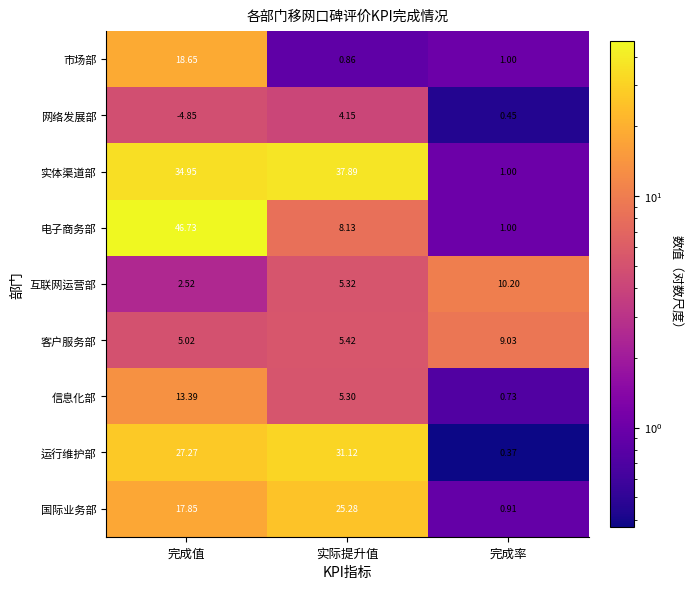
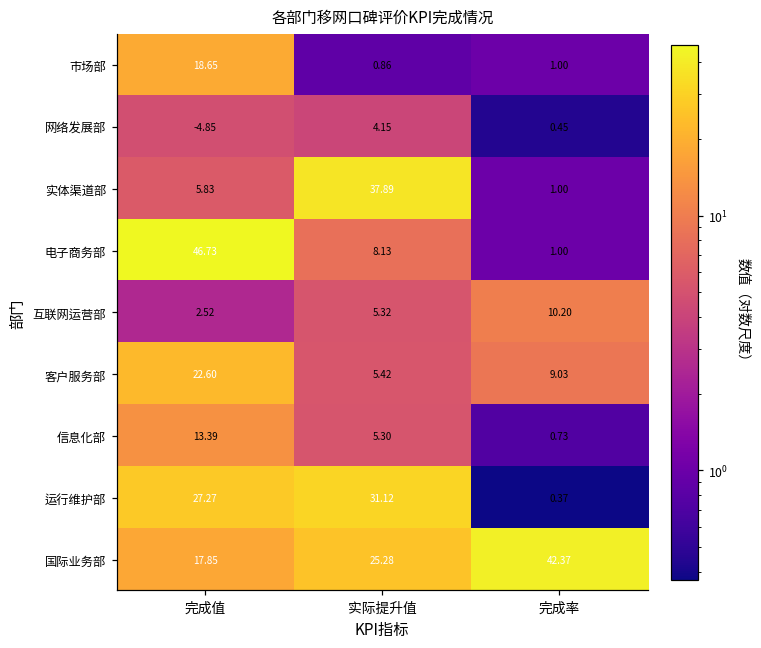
实体渠道部, 完成值: 34.95 -> 5.83
客户服务部, 完成值: 5.02 -> 22.60
国际业务部, 完成率: 0.91 -> 42.37
